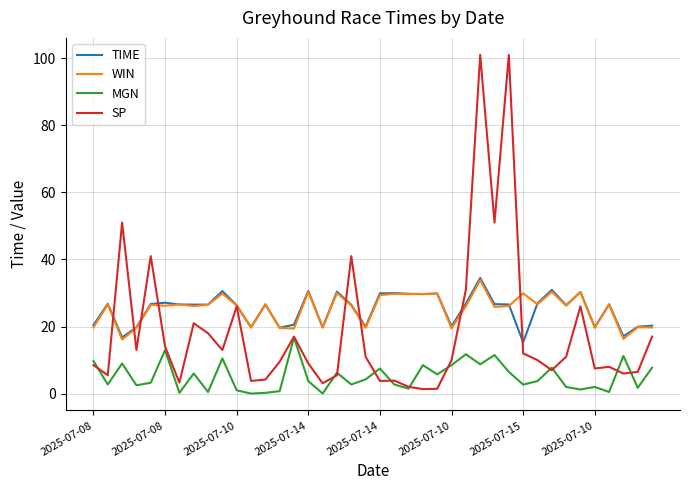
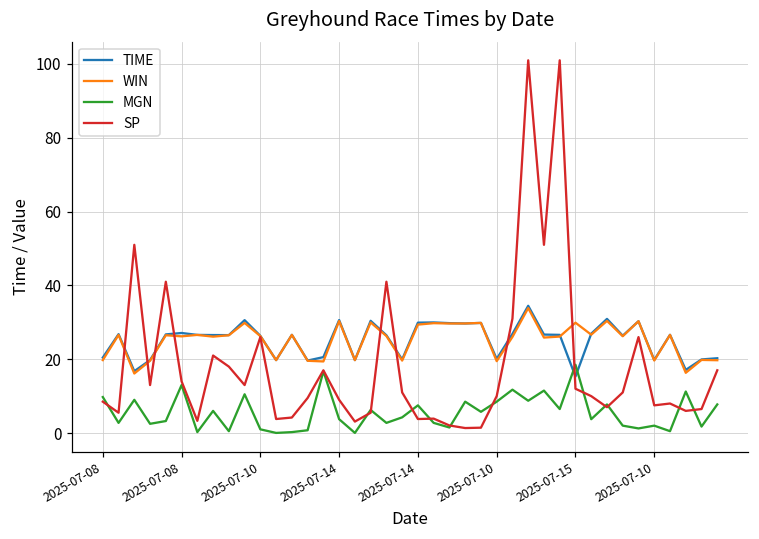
MGN, 2025-07-15: 3 -> 19
